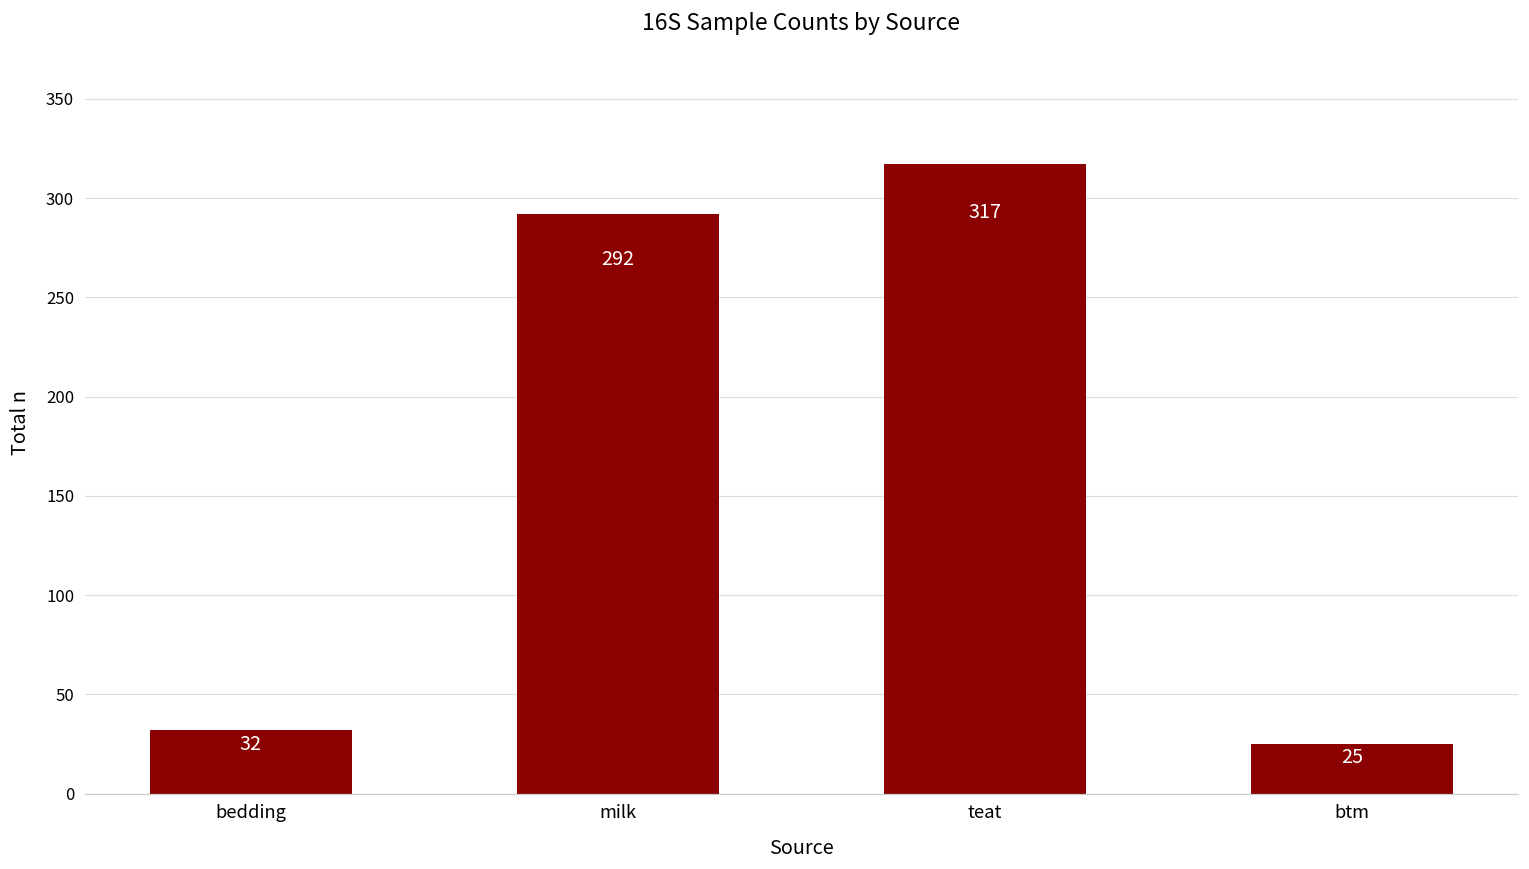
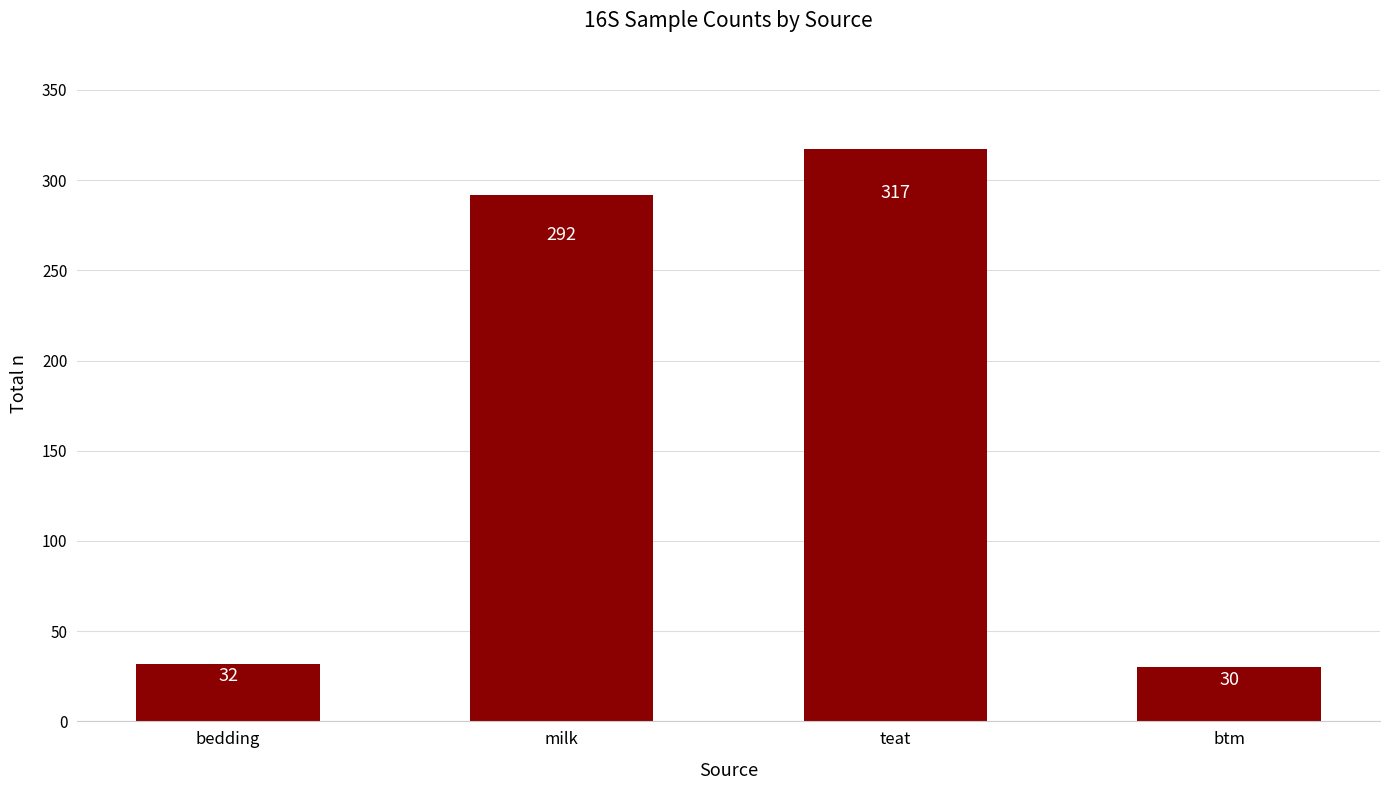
btm: 25 -> 30
